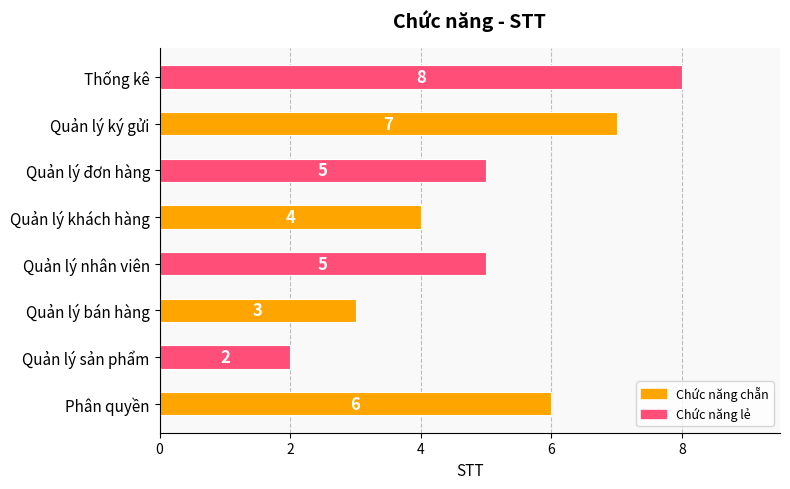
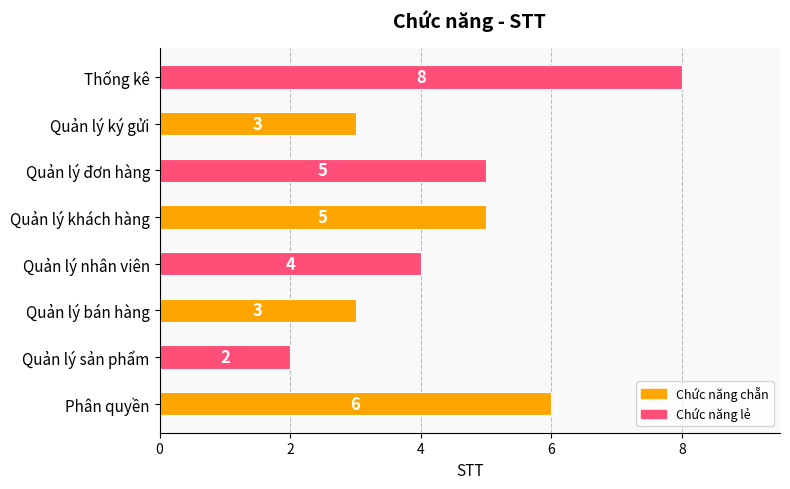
Quản lý ký gửi: 7 -> 3
Quản lý khách hàng: 4 -> 5
Quản lý nhân viên: 5 -> 4
